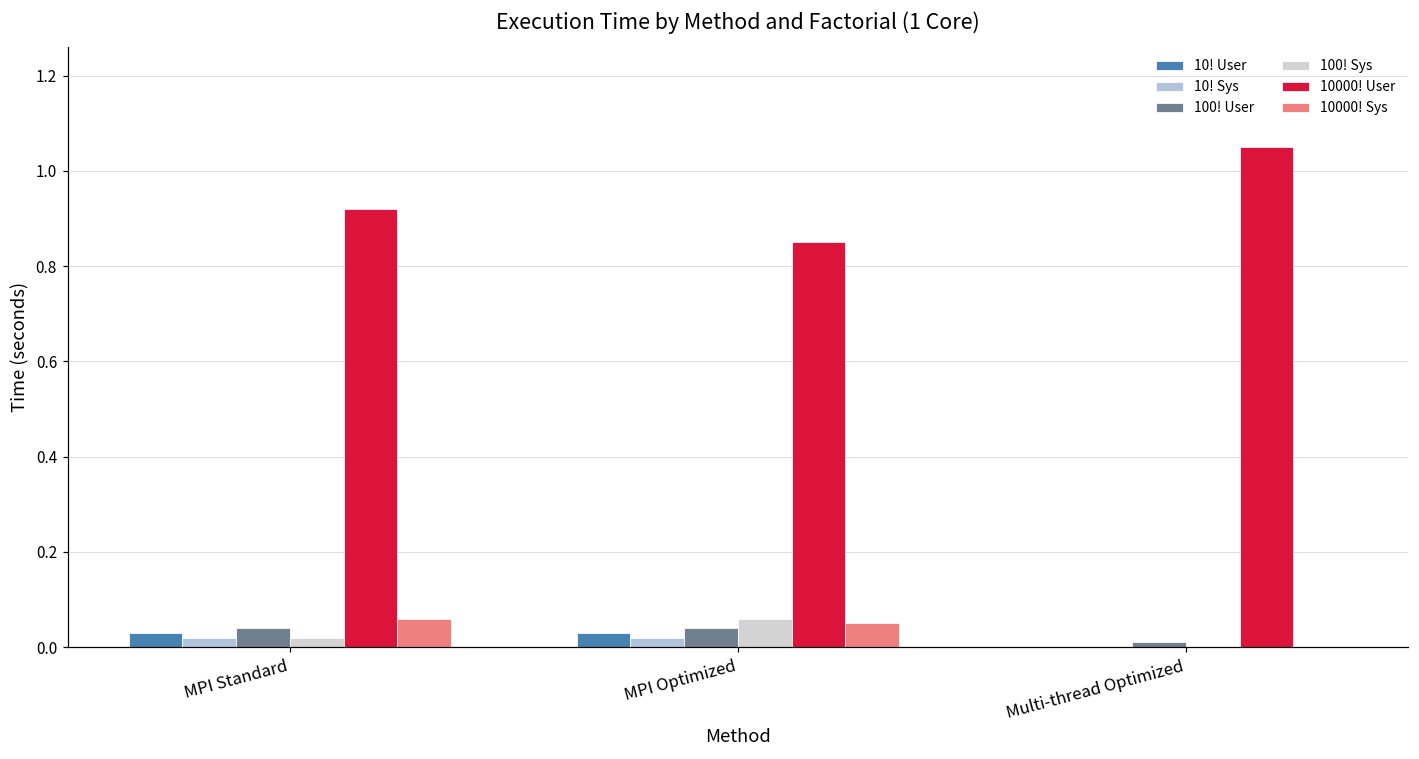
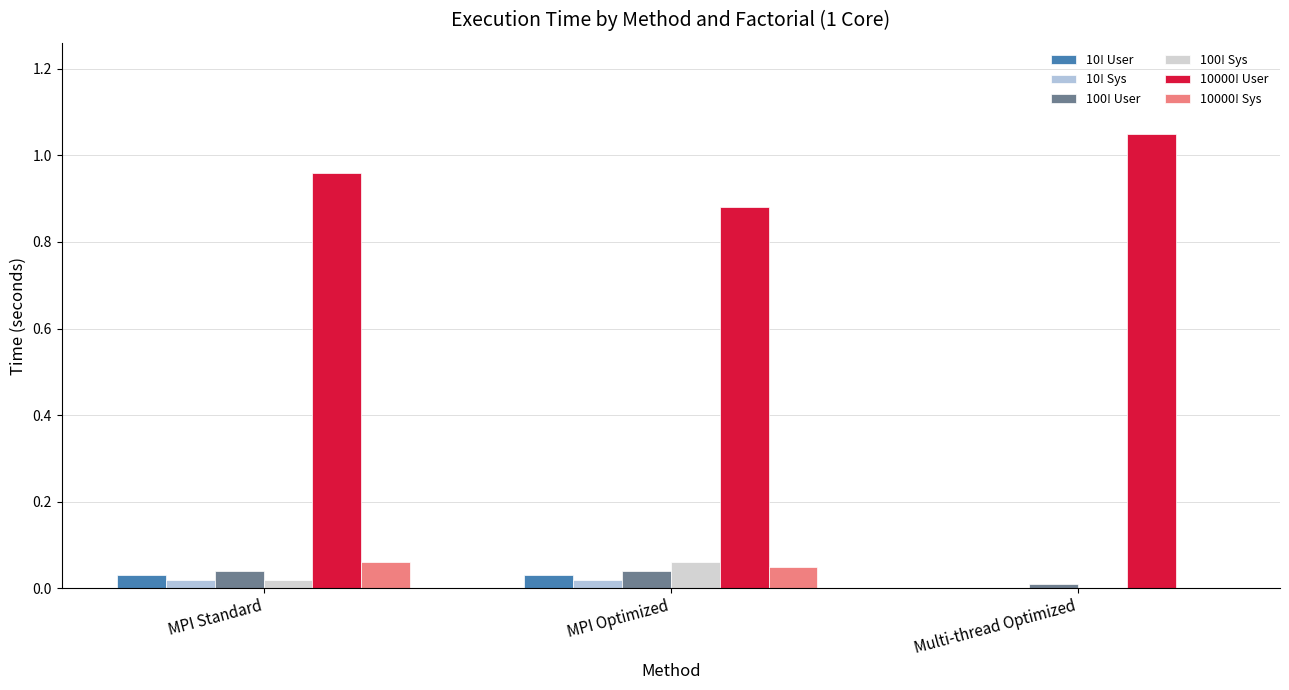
10000! User, MPI Standard: 0.92 -> 0.96
10000! User, MPI Optimized: 0.85 -> 0.88
